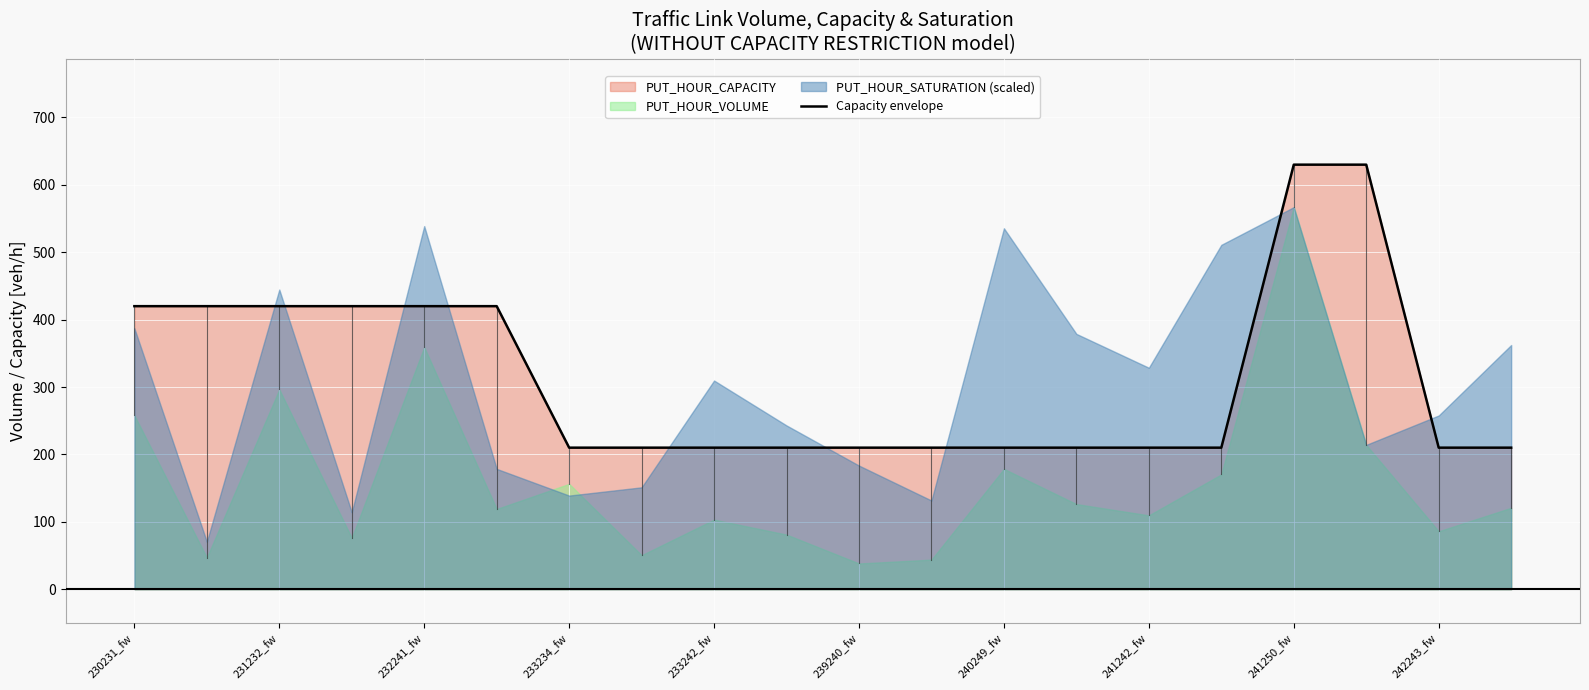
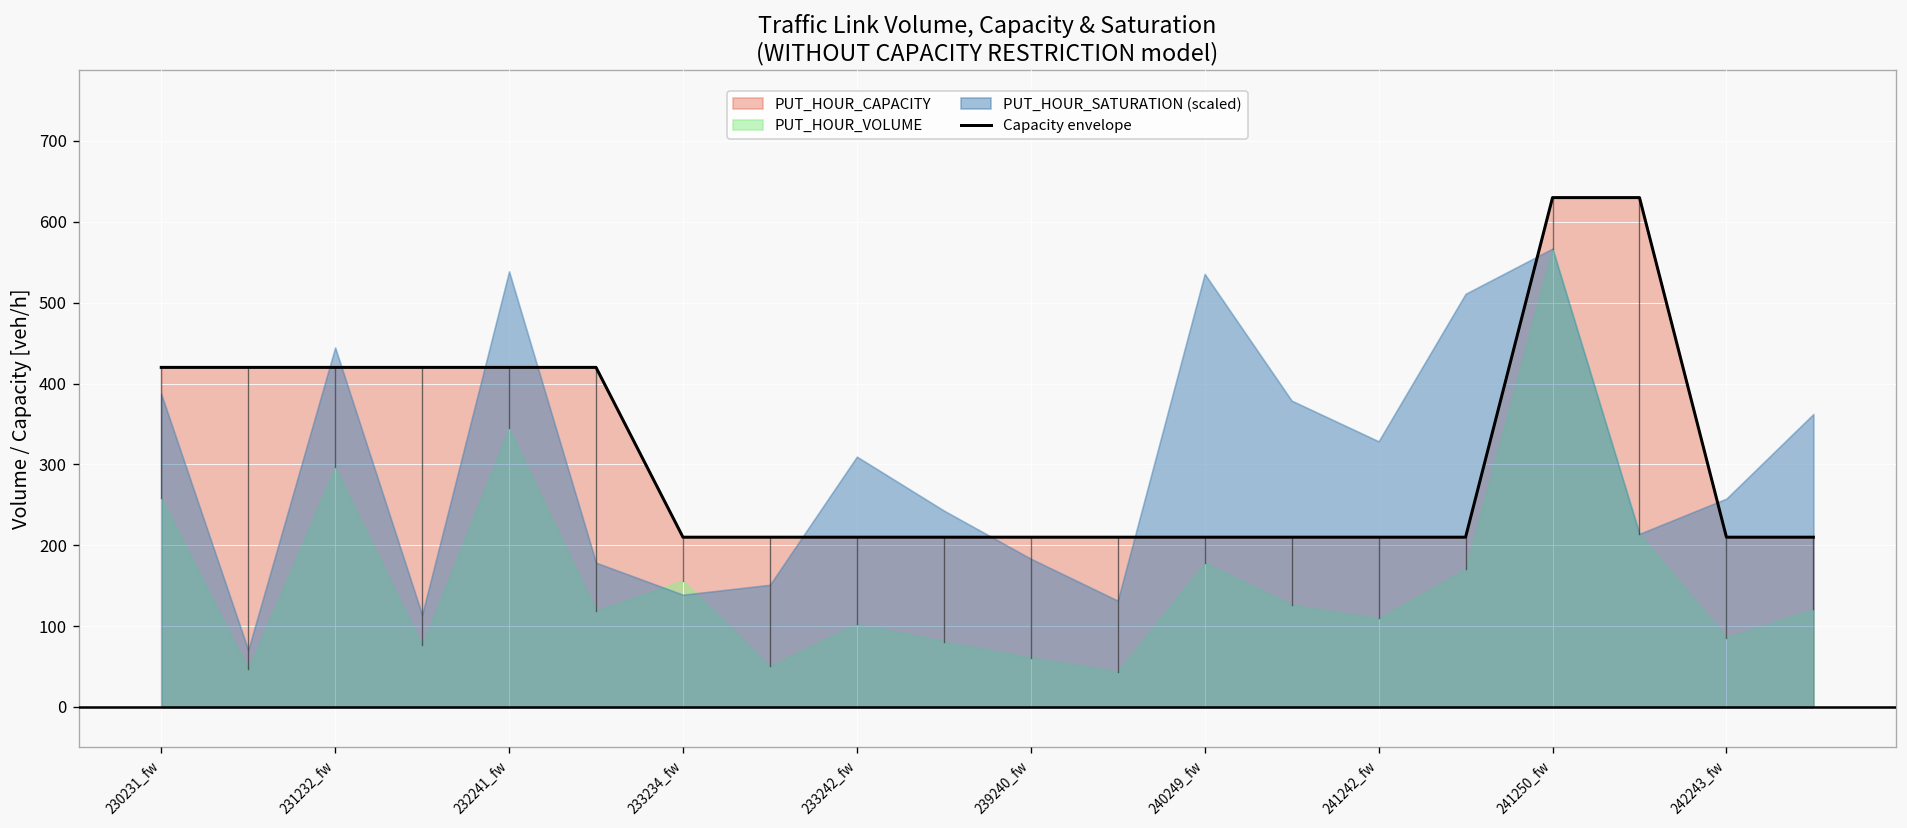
PUT_HOUR_VOLUME, 232241_fw: 360 -> 340
PUT_HOUR_VOLUME, 239240_fw: 40 -> 60
